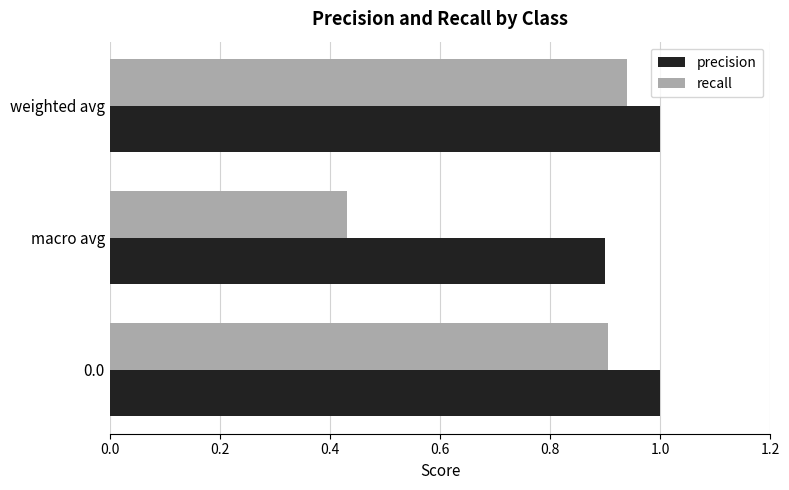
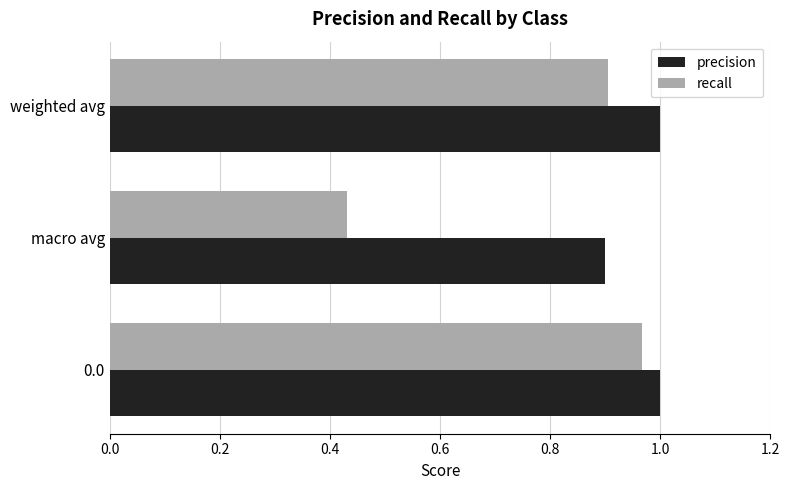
recall, weighted avg: 0.94 -> 0.90
recall, 0.0: 0.90 -> 0.97
